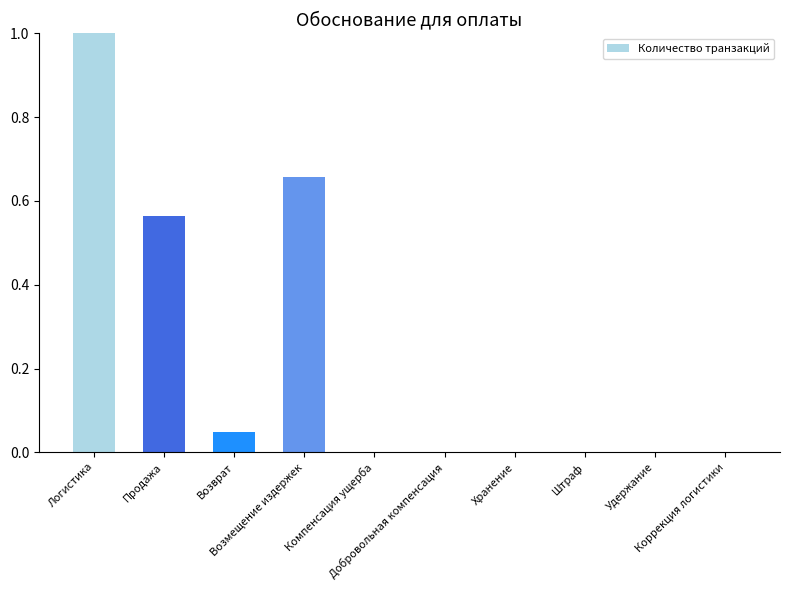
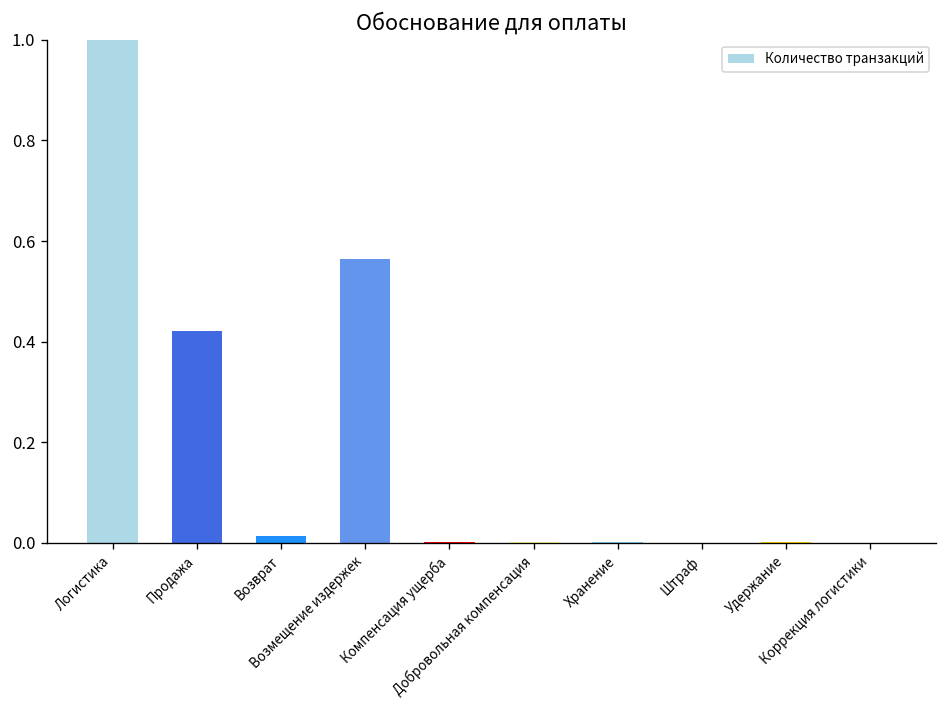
Продажа: 0.56 -> 0.42
Возврат: 0.05 -> 0.01
Возмещение издержек: 0.66 -> 0.57
